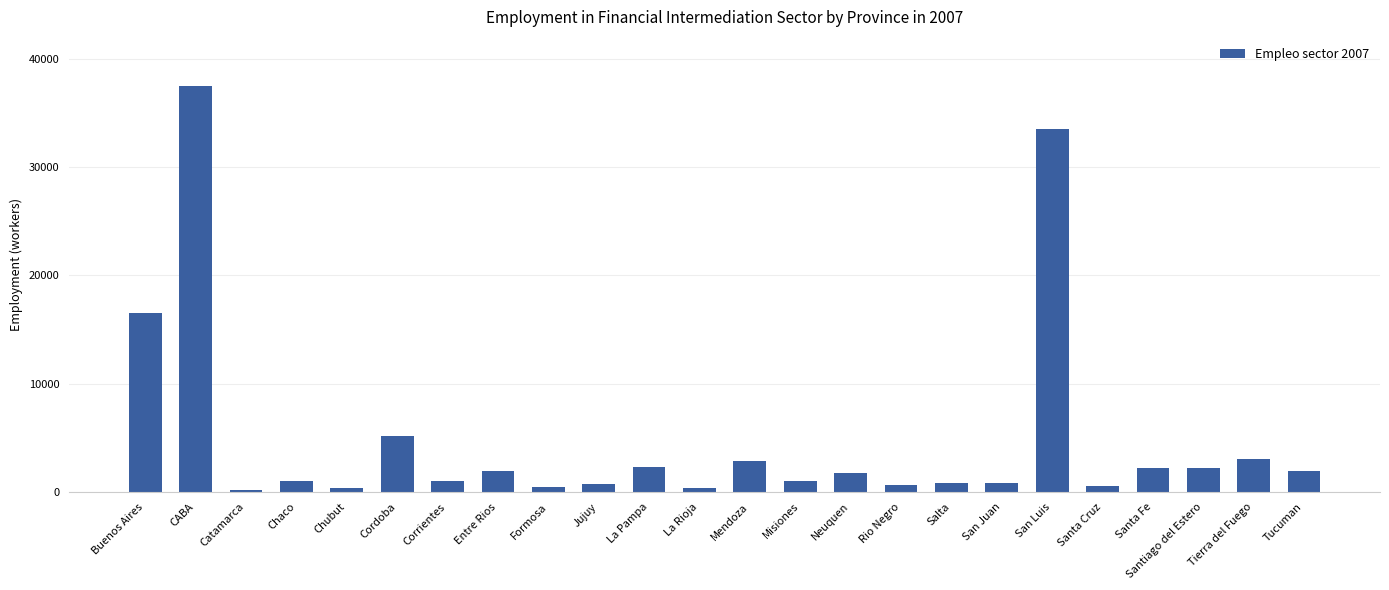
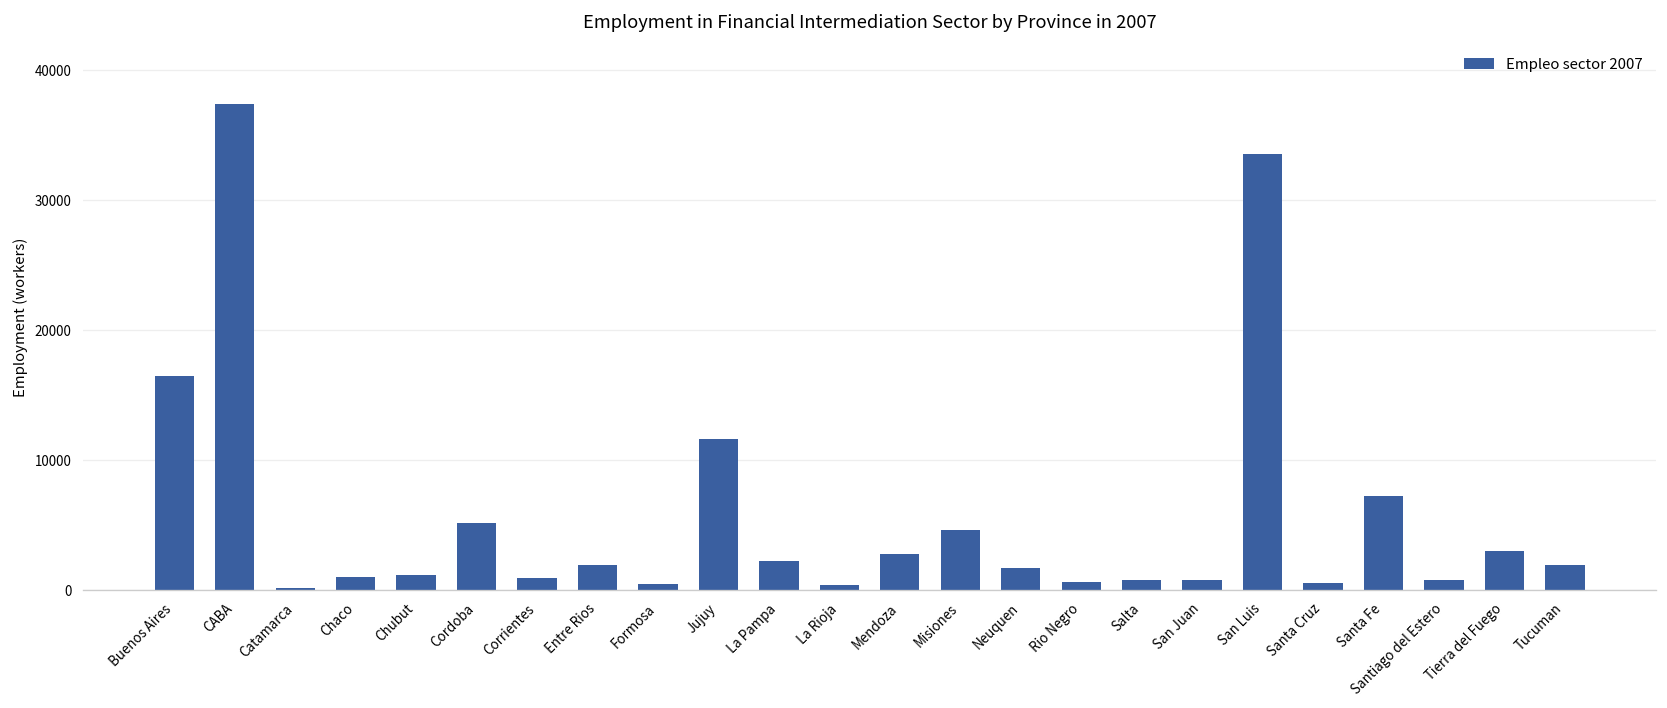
Chubut: 400 -> 1200
Jujuy: 700 -> 11600
Misiones: 1000 -> 4700
Santa Fe: 2200 -> 7200
Santiago del Estero: 2200 -> 800
